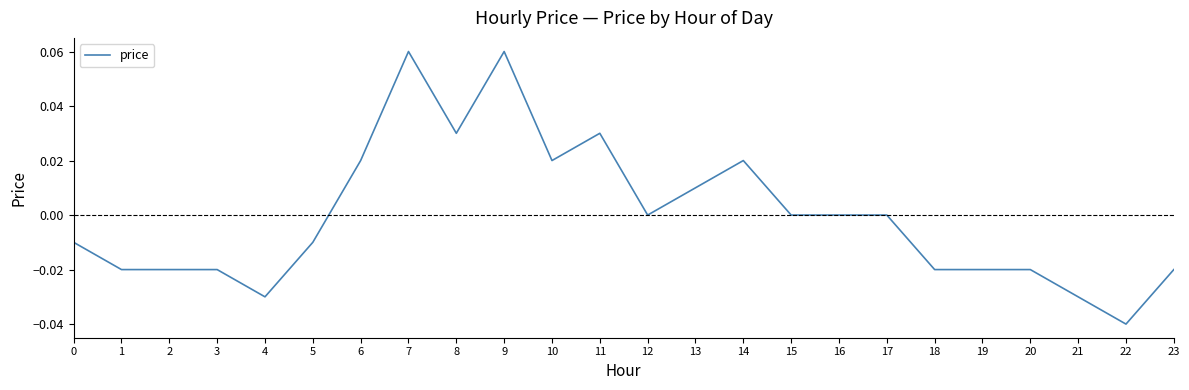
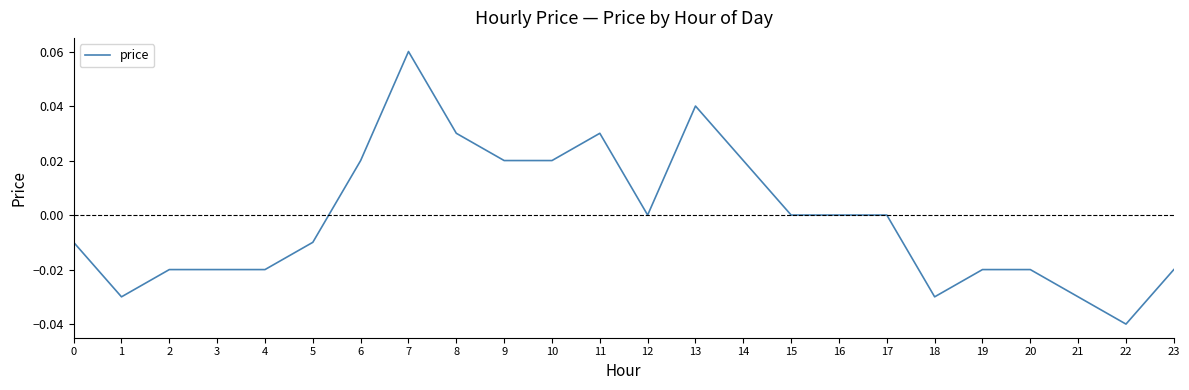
1: -0.02 -> -0.03
4: -0.03 -> -0.02
9: 0.06 -> 0.02
13: 0.01 -> 0.04
18: -0.02 -> -0.03
